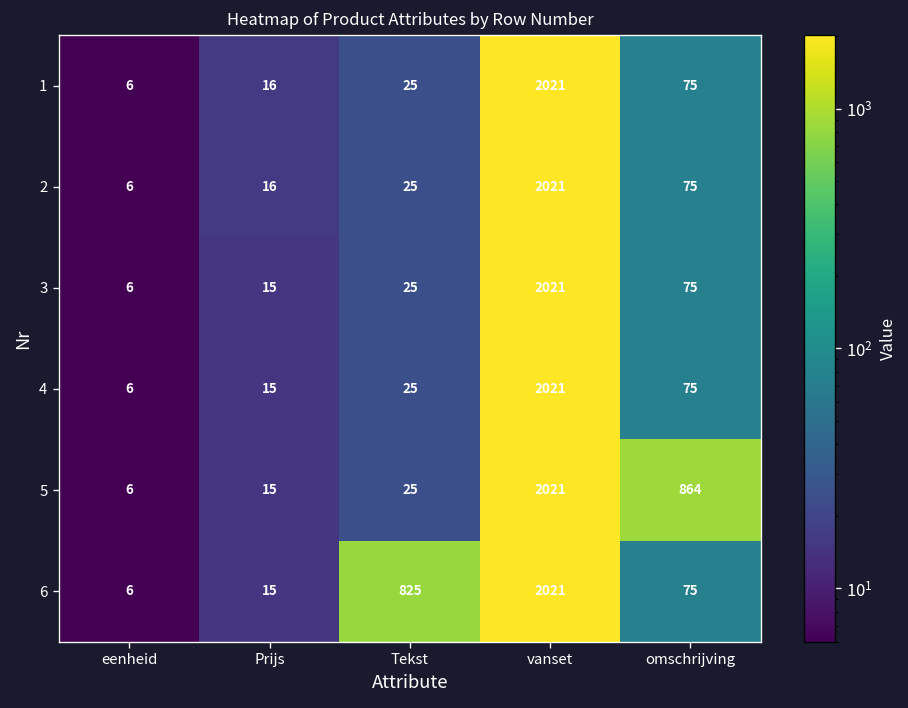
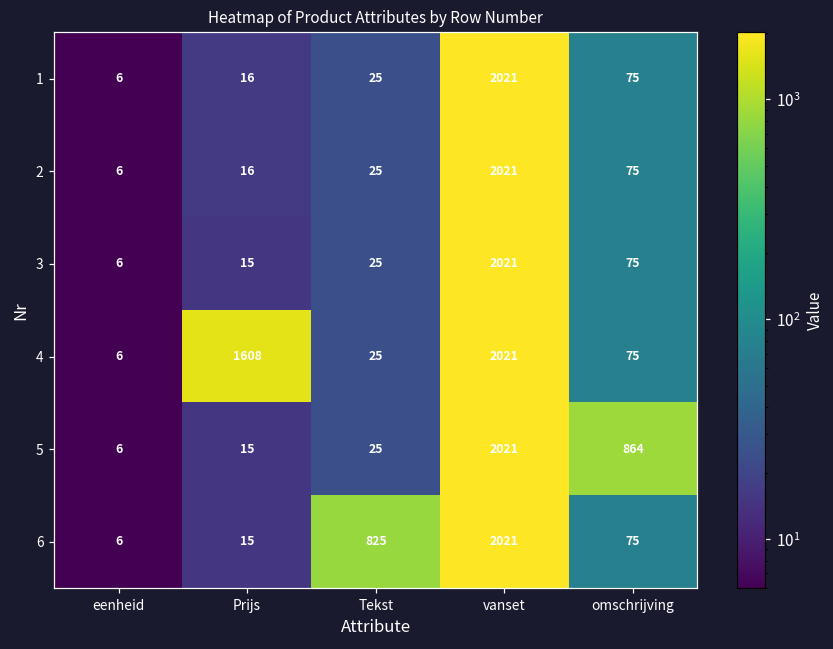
4, Prijs: 15 -> 1608
